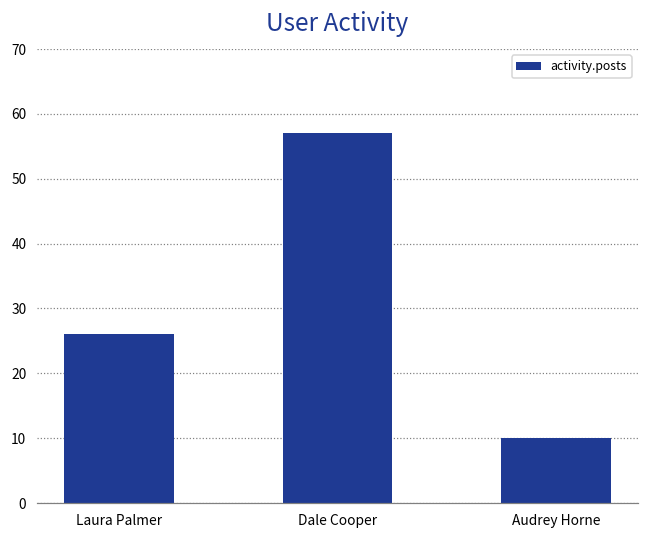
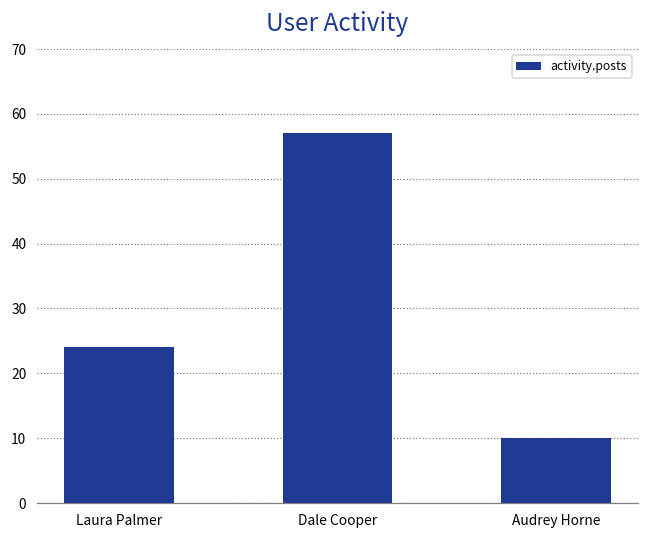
Laura Palmer: 26 -> 24
